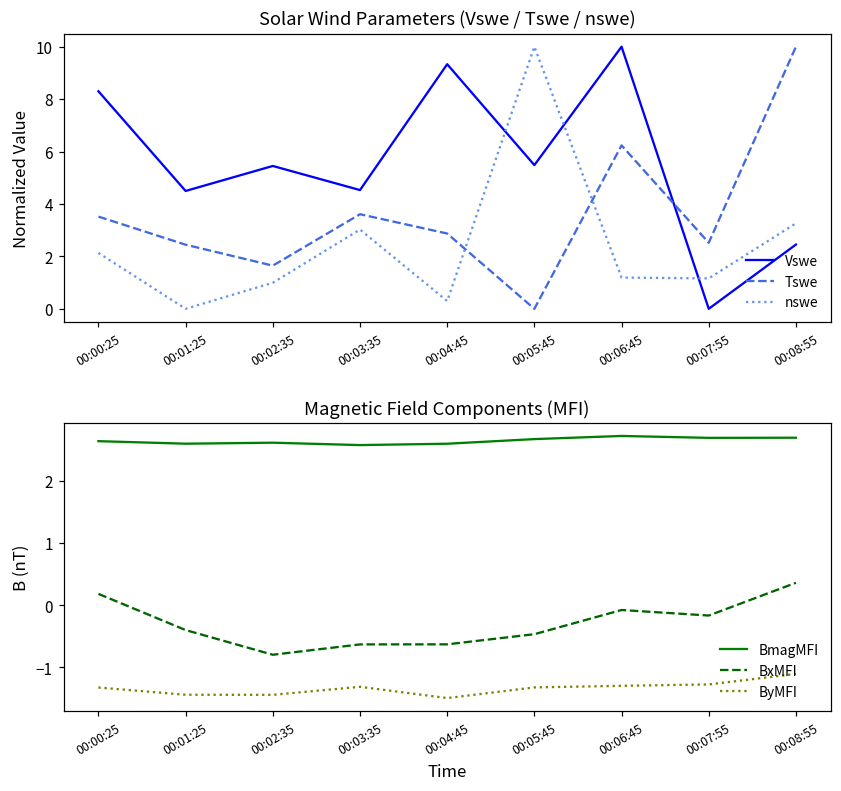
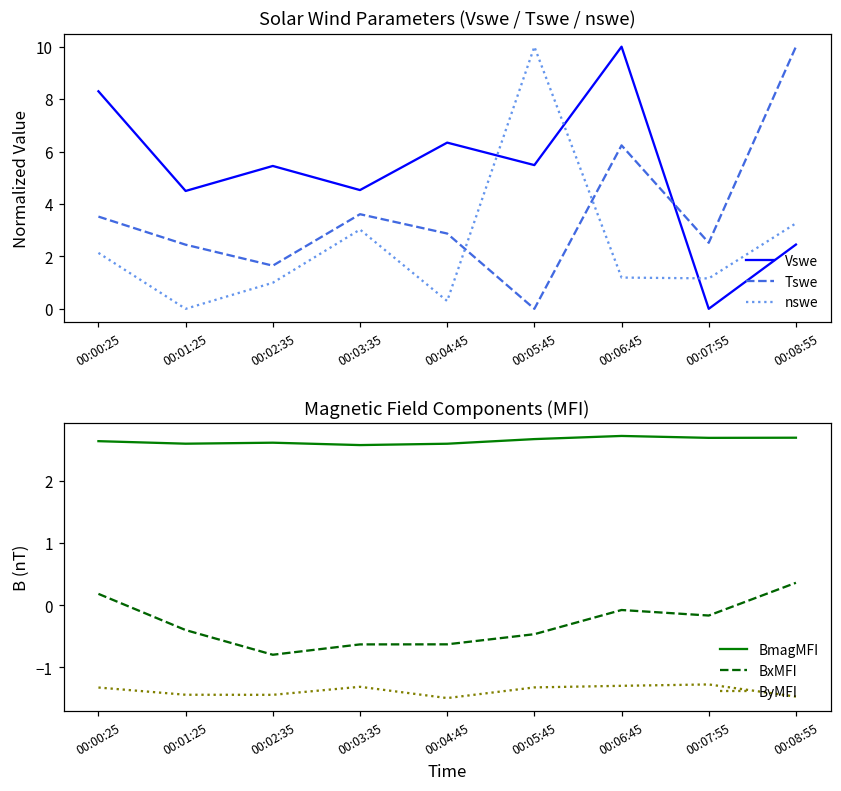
Solar Wind Parameters (Vswe / Tswe / nswe), Vswe, 00:04:45: 9.3 -> 6.3
Magnetic Field Components (MFI), ByMFI, 00:08:55: -1.1 -> -1.5
